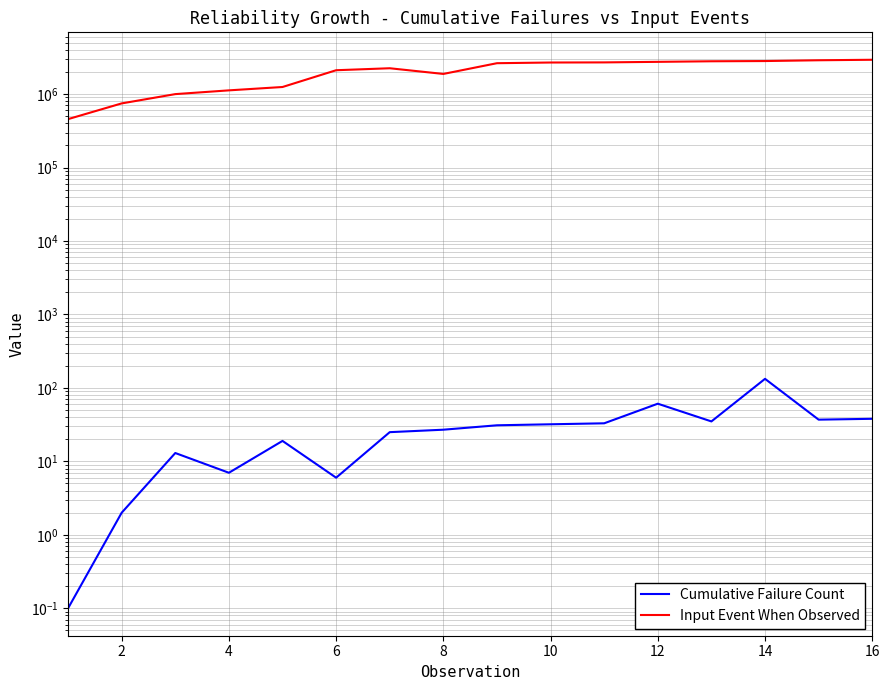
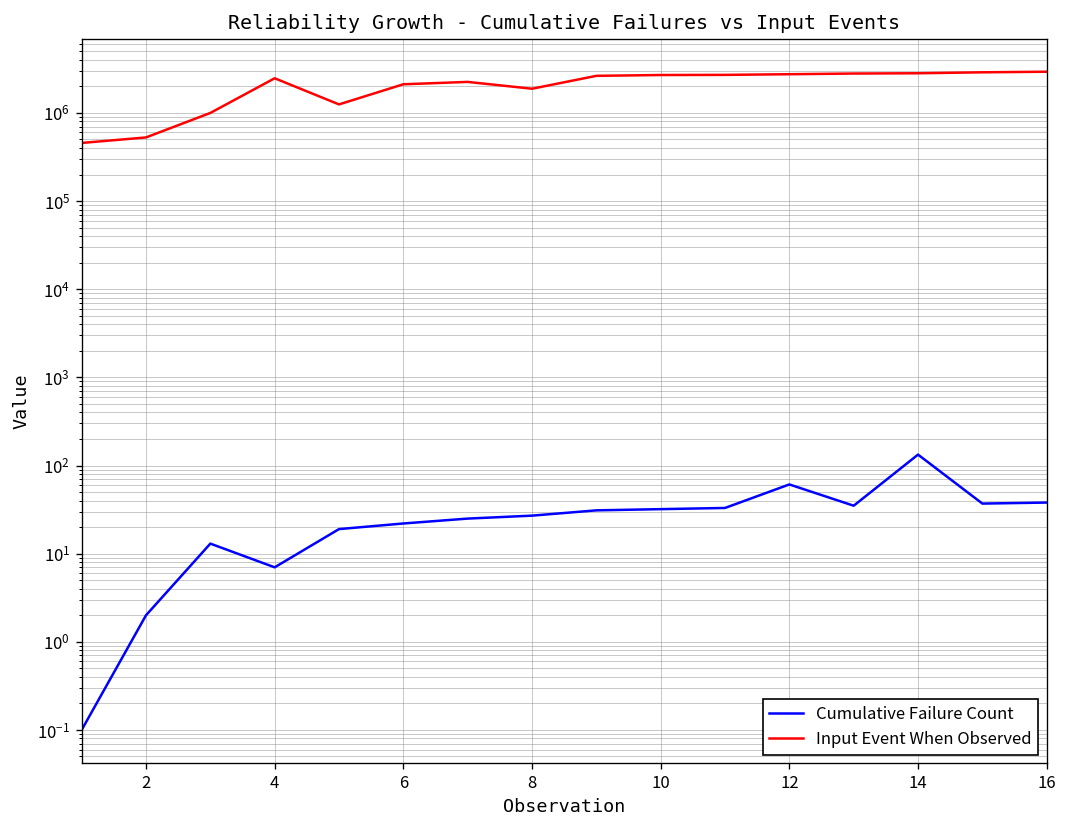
Input Event When Observed, 2: 700000 -> 500000
Input Event When Observed, 4: 1100000 -> 2500000
Cumulative Failure Count, 6: 6 -> 22
